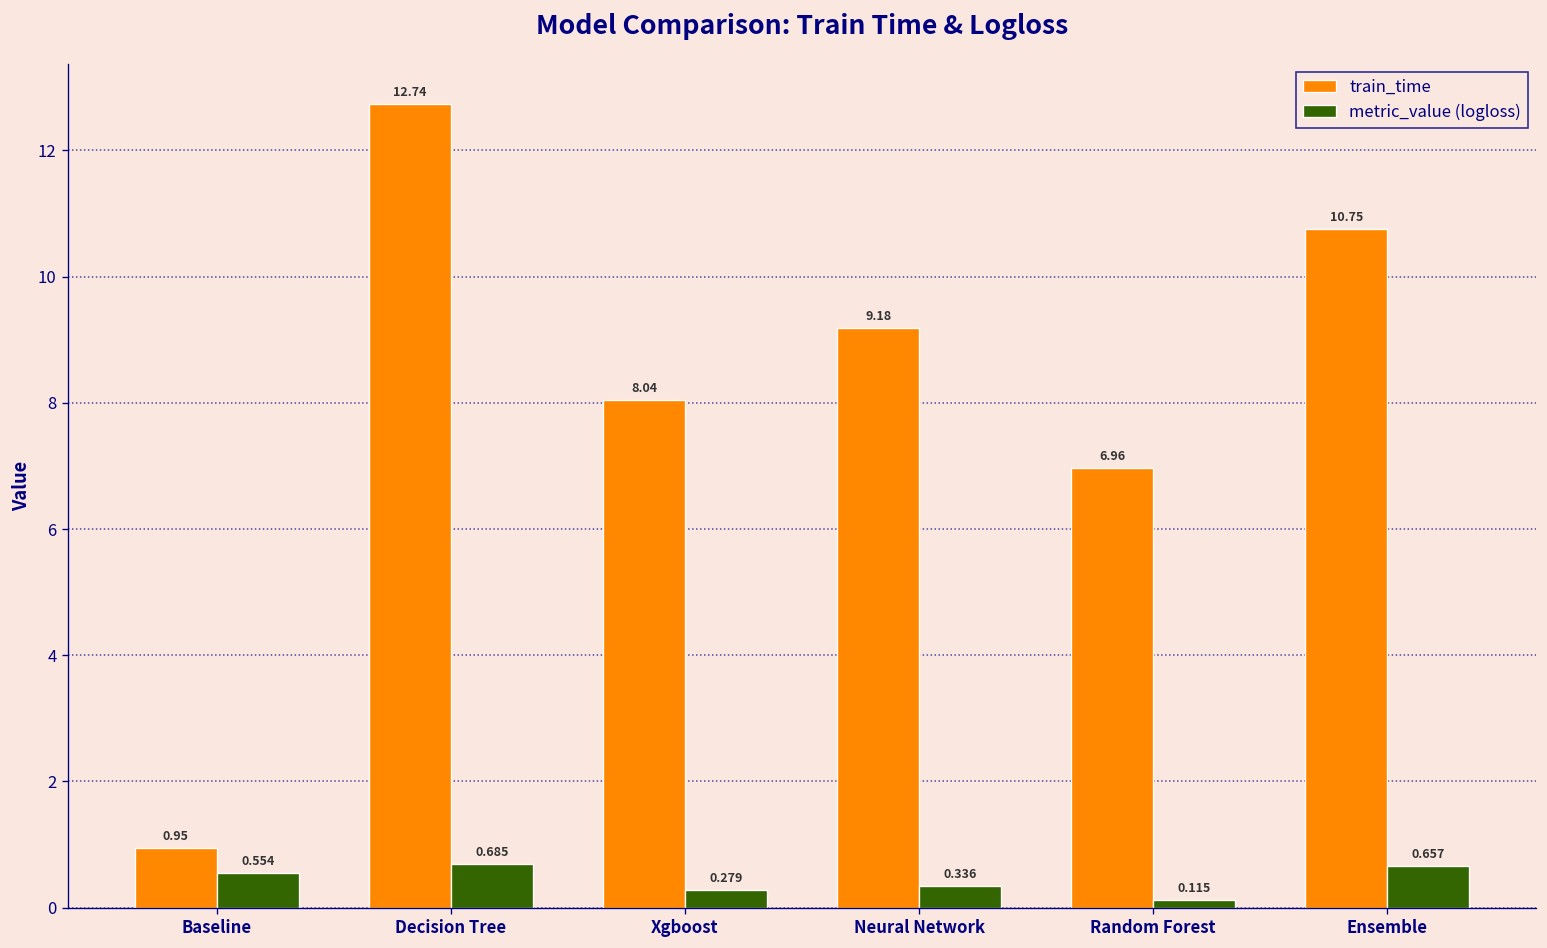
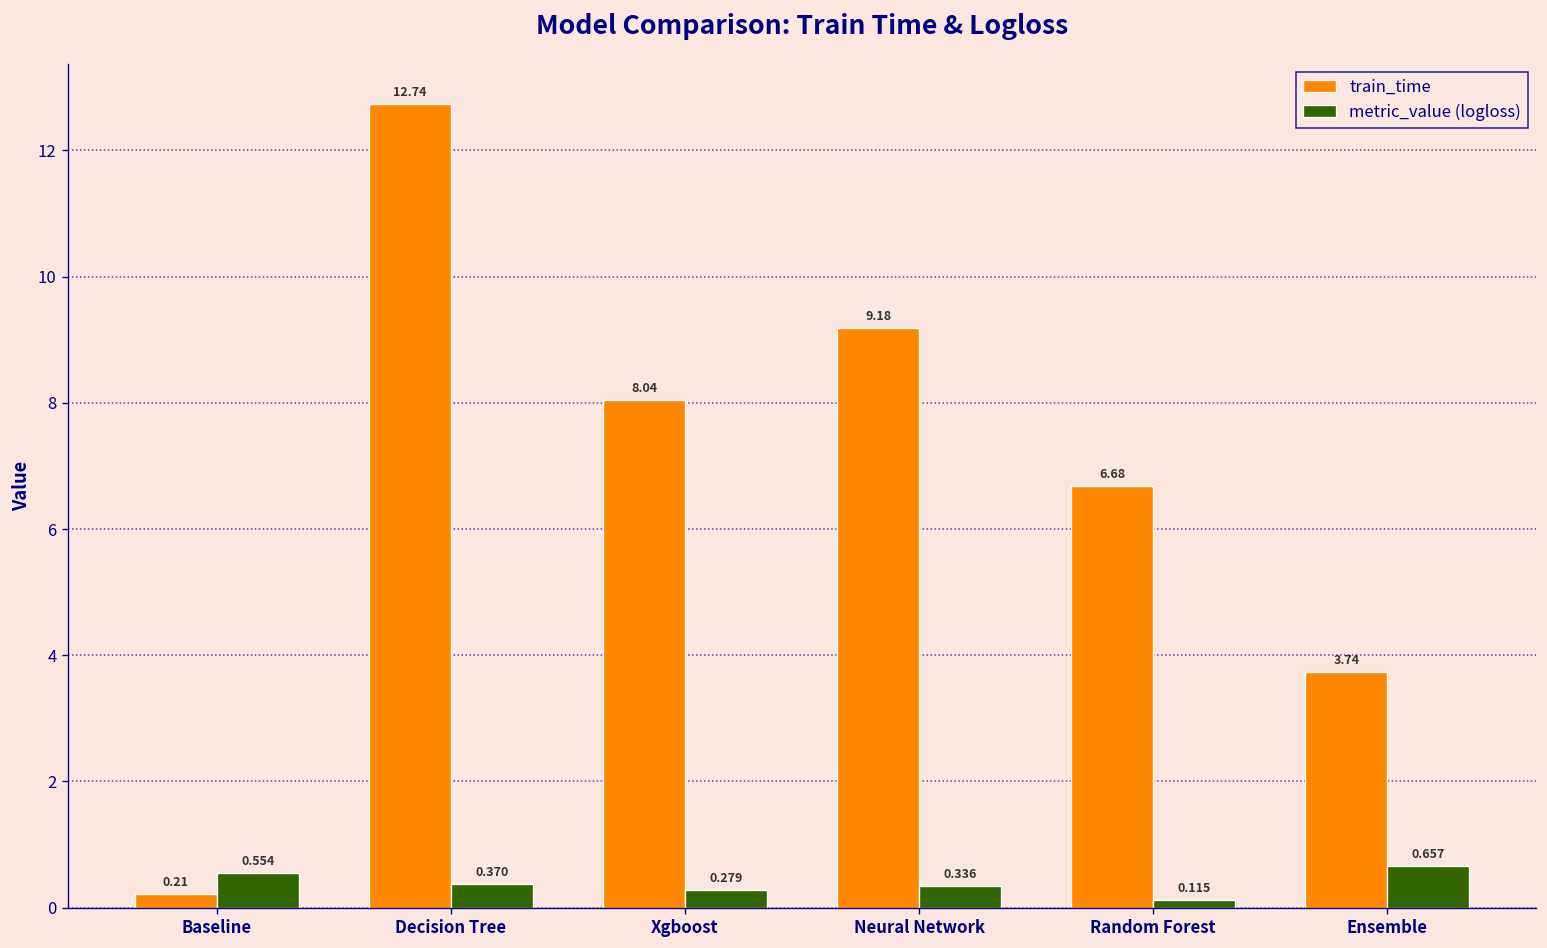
train_time, Baseline: 0.95 -> 0.21
metric_value (logloss), Decision Tree: 0.685 -> 0.370
train_time, Random Forest: 6.96 -> 6.68
train_time, Ensemble: 10.75 -> 3.74
